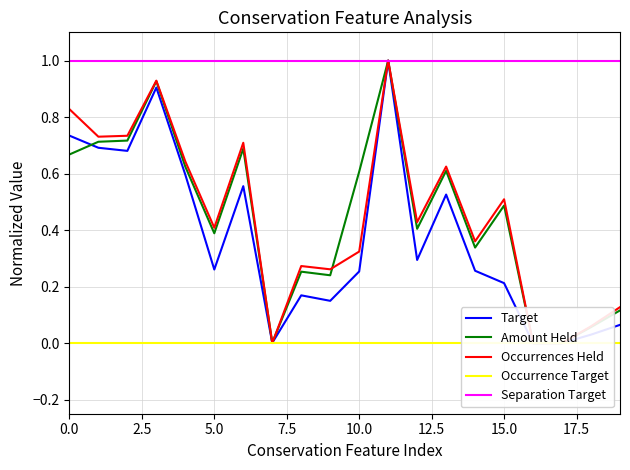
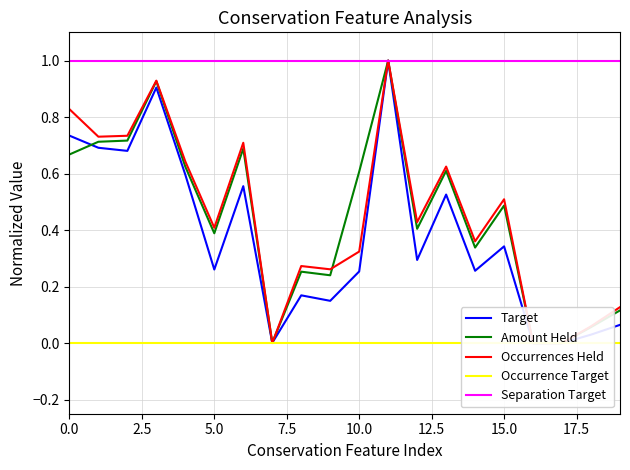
Target, 15.0: 0.21 -> 0.34
